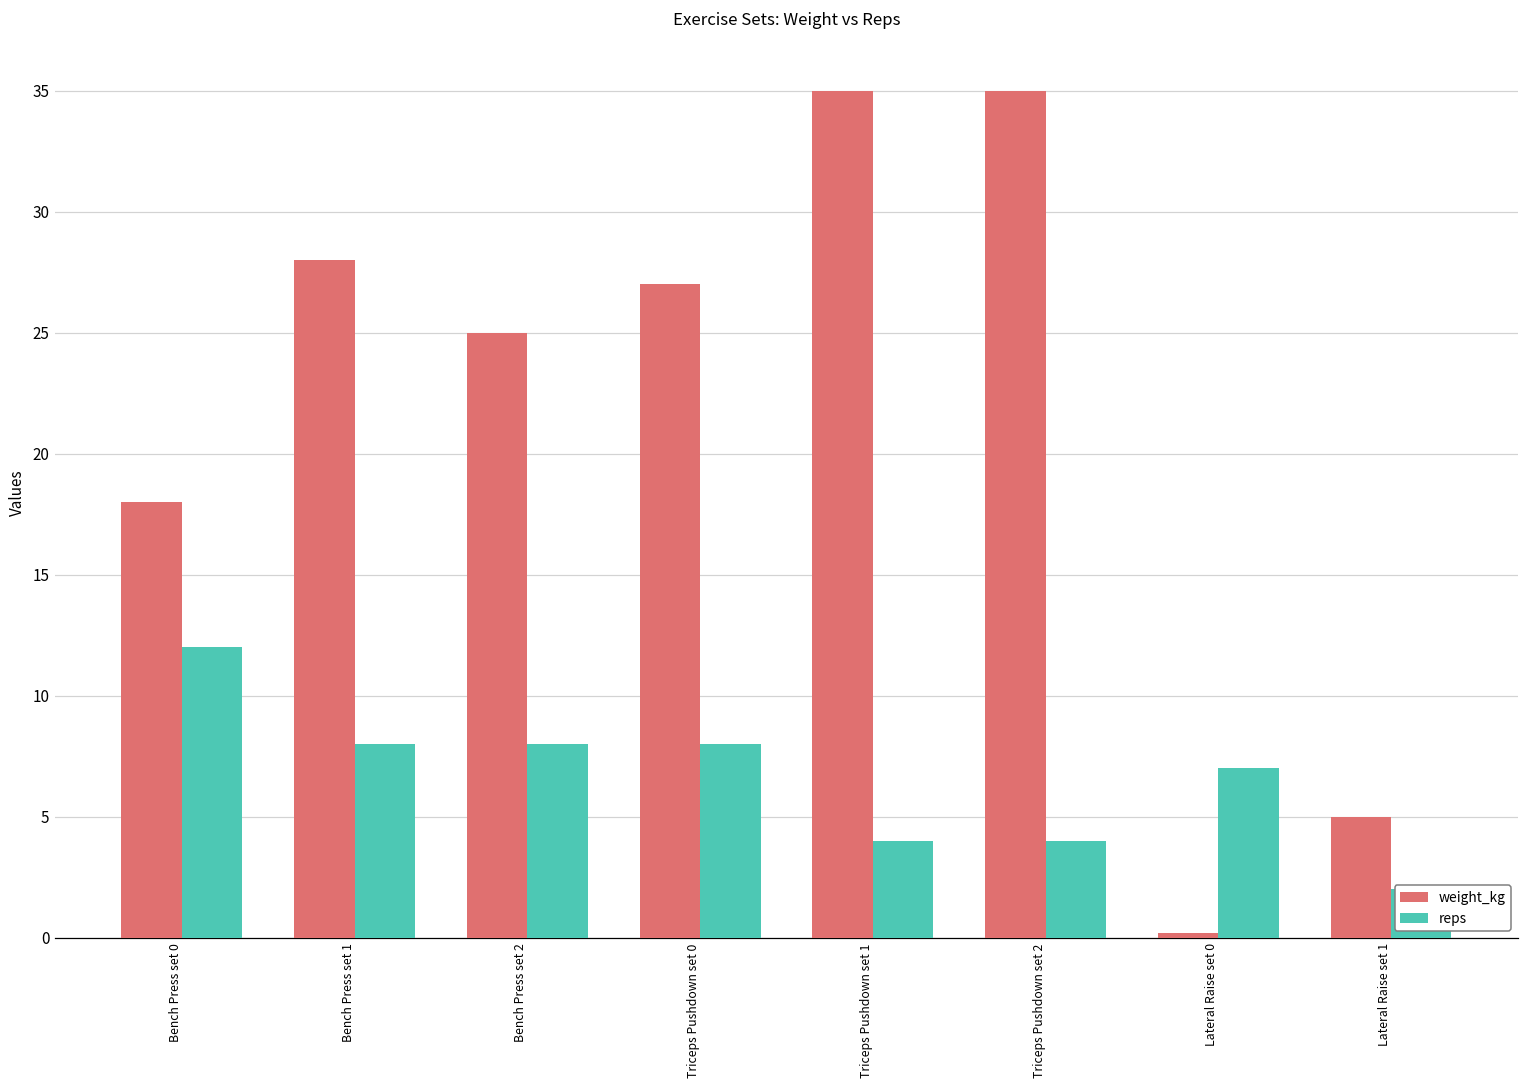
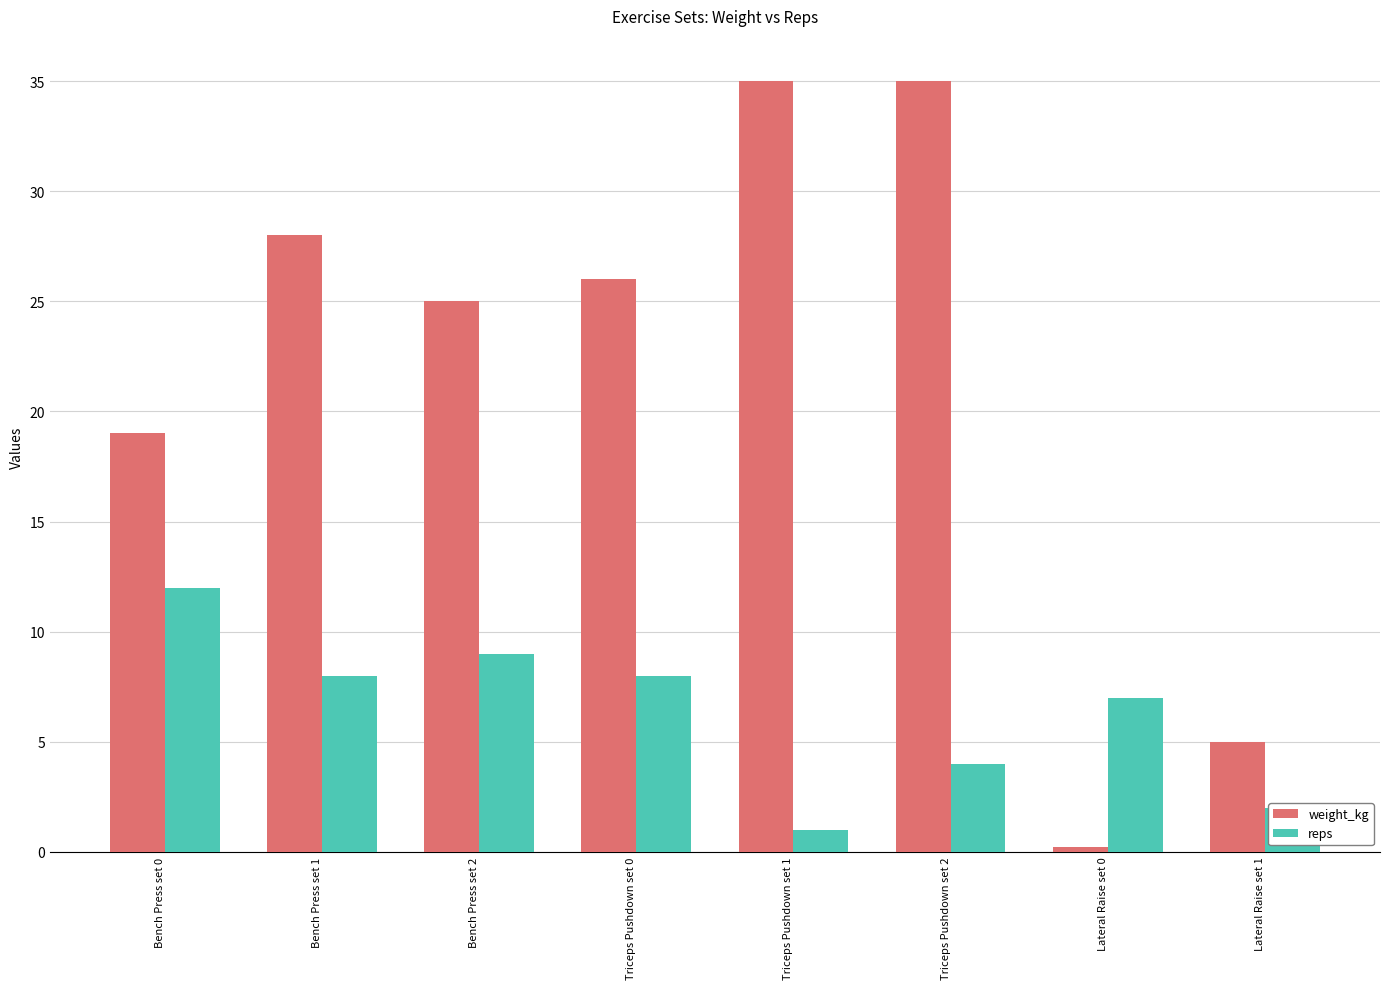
weight_kg, Bench Press set 0: 18 -> 19
reps, Bench Press set 2: 8 -> 9
weight_kg, Triceps Pushdown set 0: 27 -> 26
reps, Triceps Pushdown set 1: 4 -> 1
